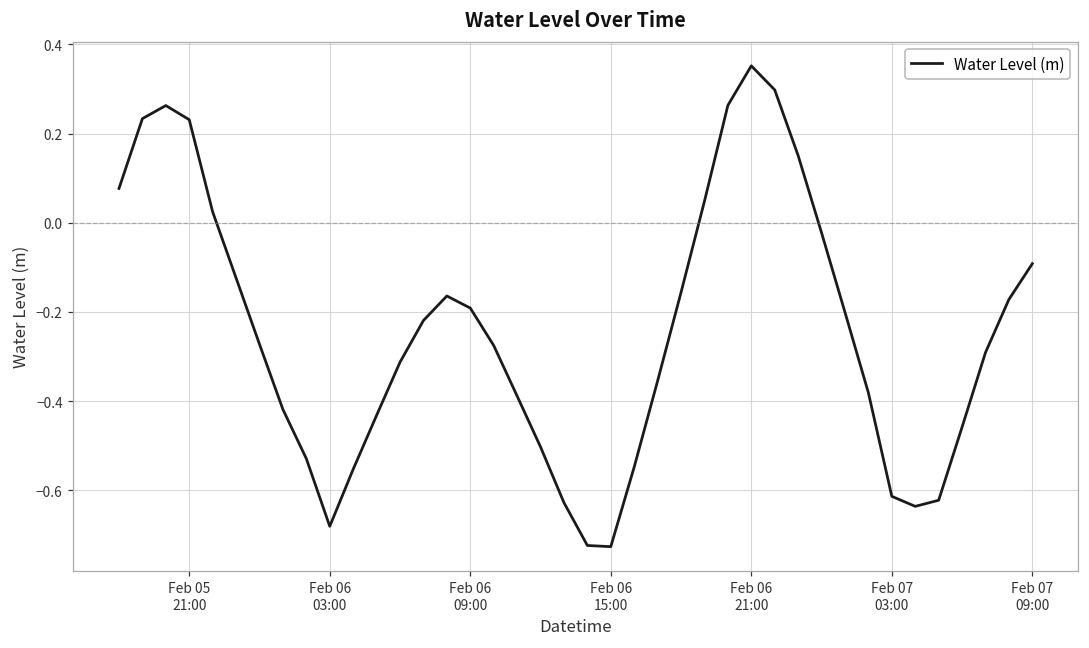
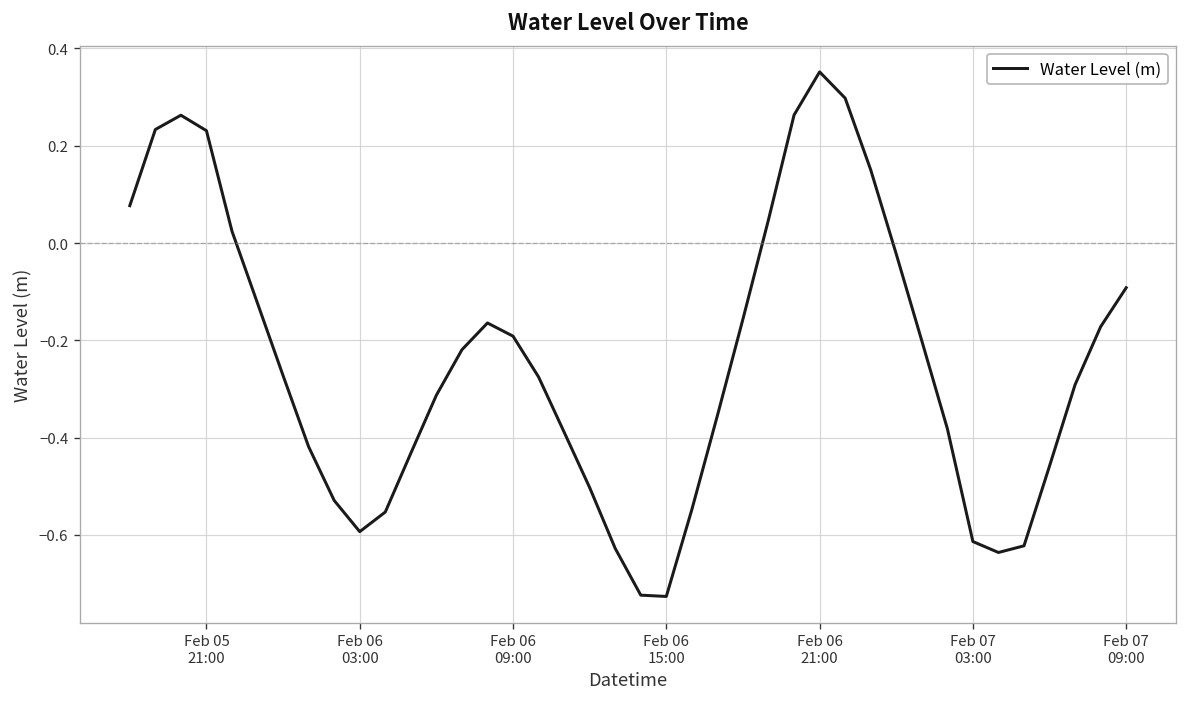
Feb 06 03:00: -0.68 -> -0.59
